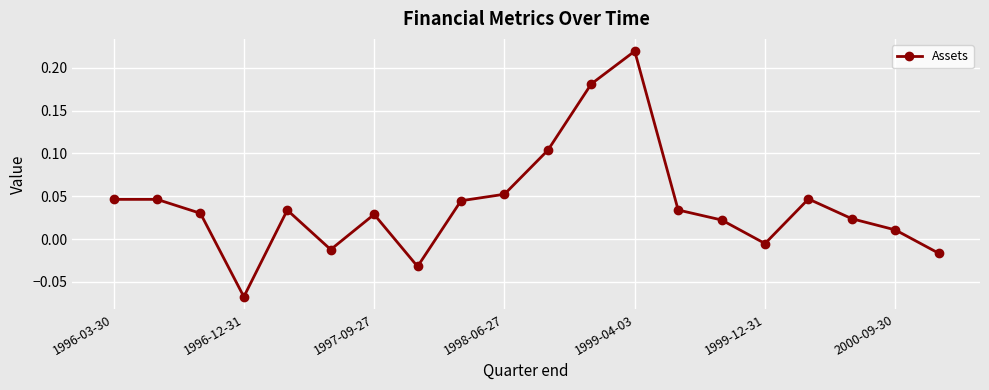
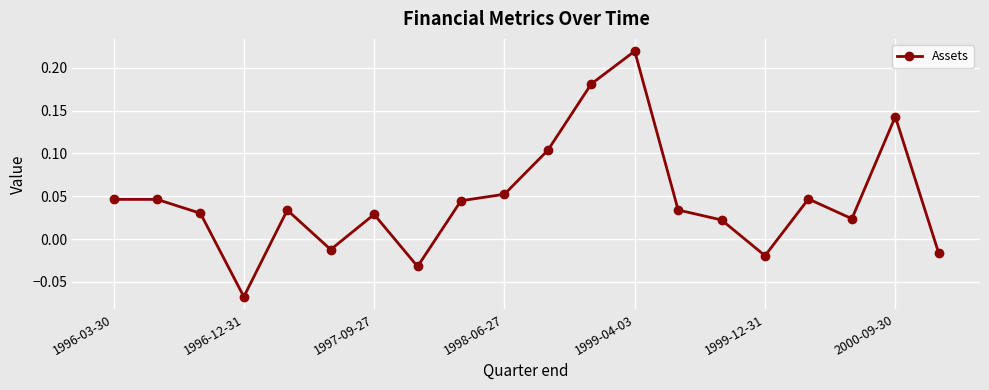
1999-12-31: -0.01 -> -0.02
2000-09-30: 0.01 -> 0.14
